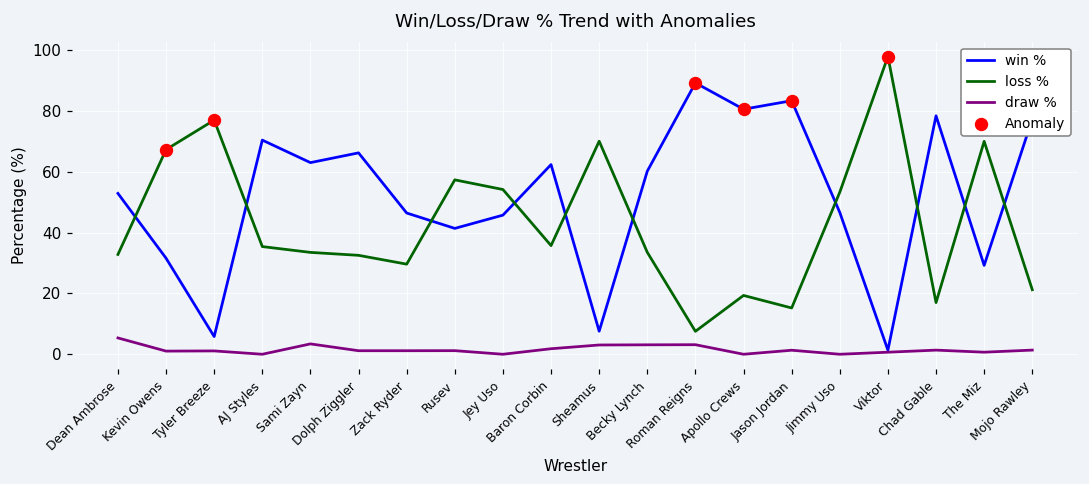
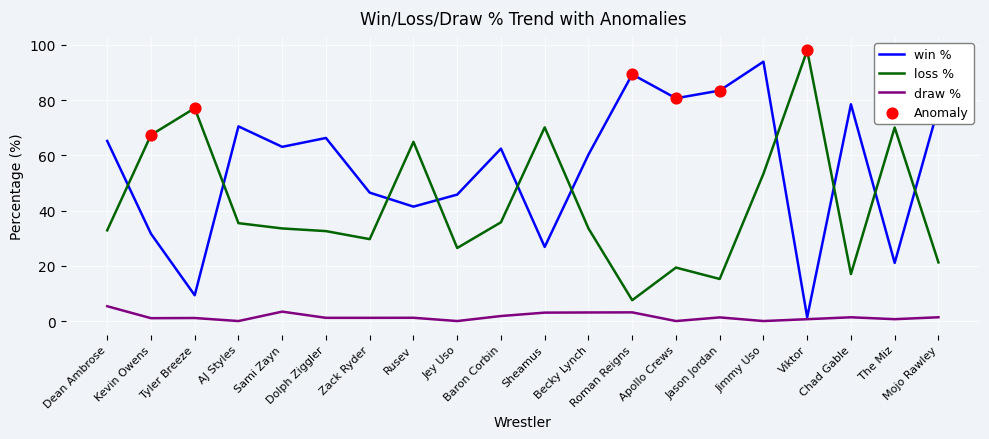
win %, Dean Ambrose: 53 -> 65
win %, Tyler Breeze: 6 -> 9
loss %, Rusev: 57 -> 65
loss %, Jey Uso: 54 -> 26
win %, Sheamus: 8 -> 27
win %, Jimmy Uso: 47 -> 94
win %, The Miz: 29 -> 21
